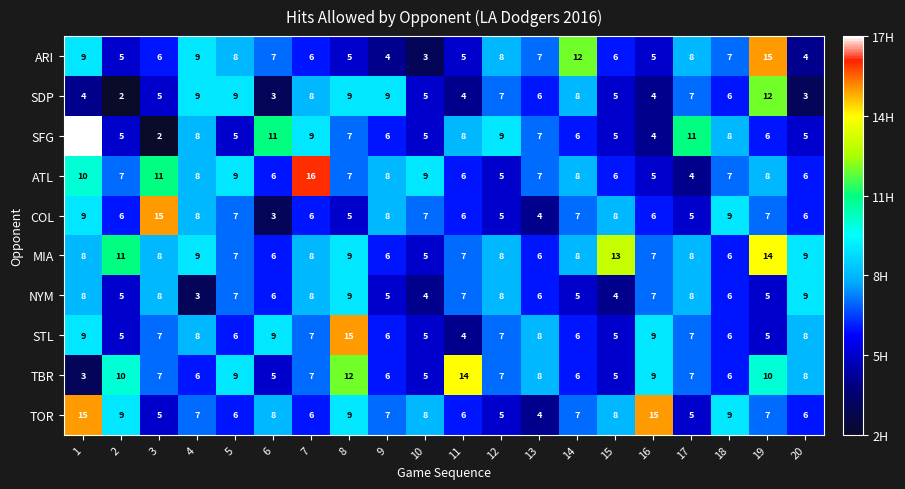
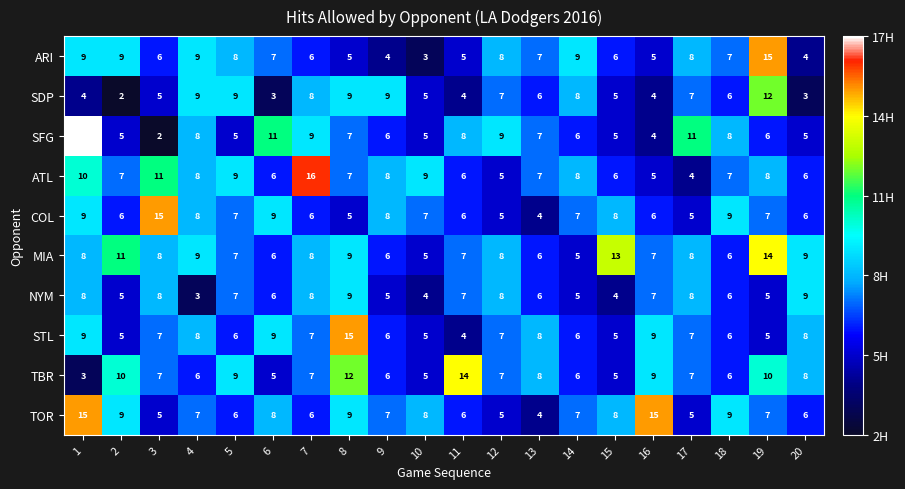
ARI, 2: 5 -> 9
ARI, 14: 12 -> 9
COL, 6: 3 -> 9
MIA, 14: 8 -> 5
